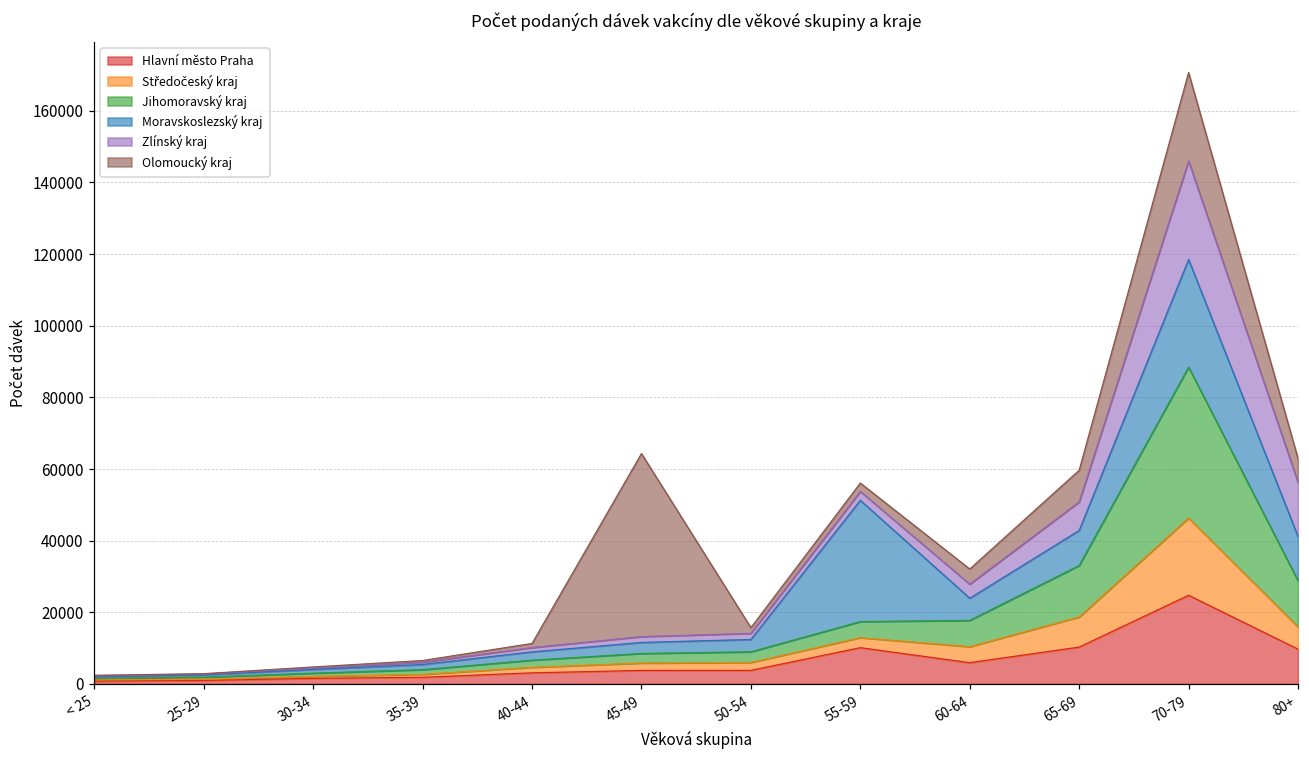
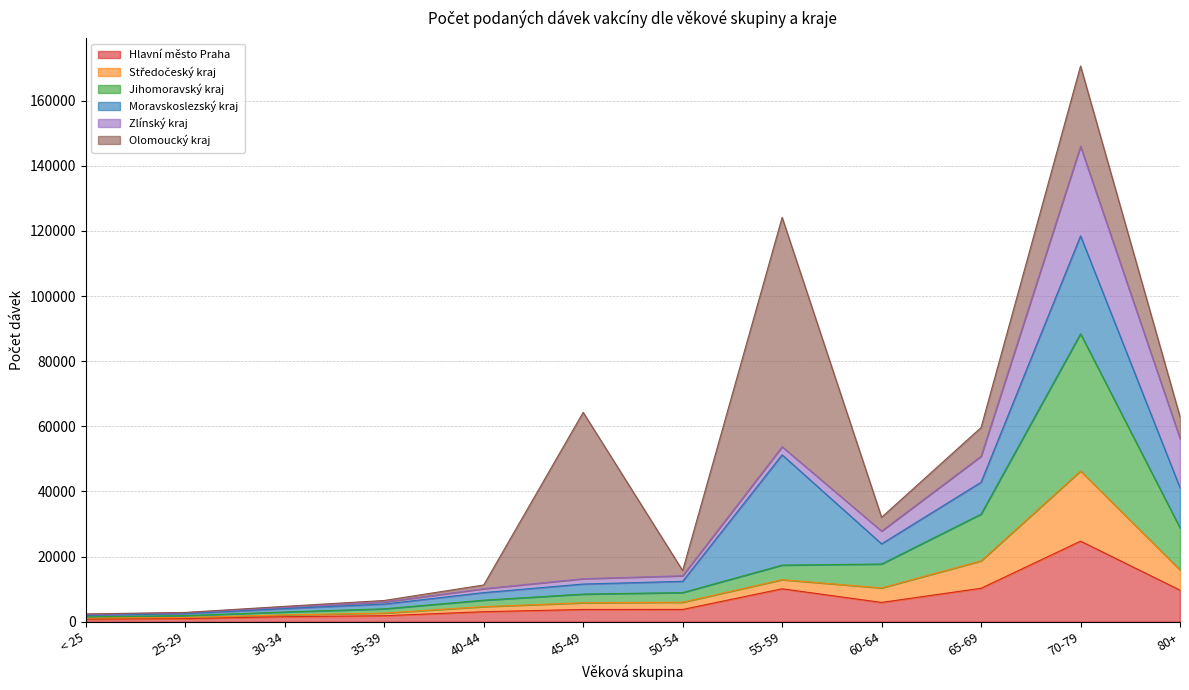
Olomoucký kraj, 55-59: 2000 -> 70000
